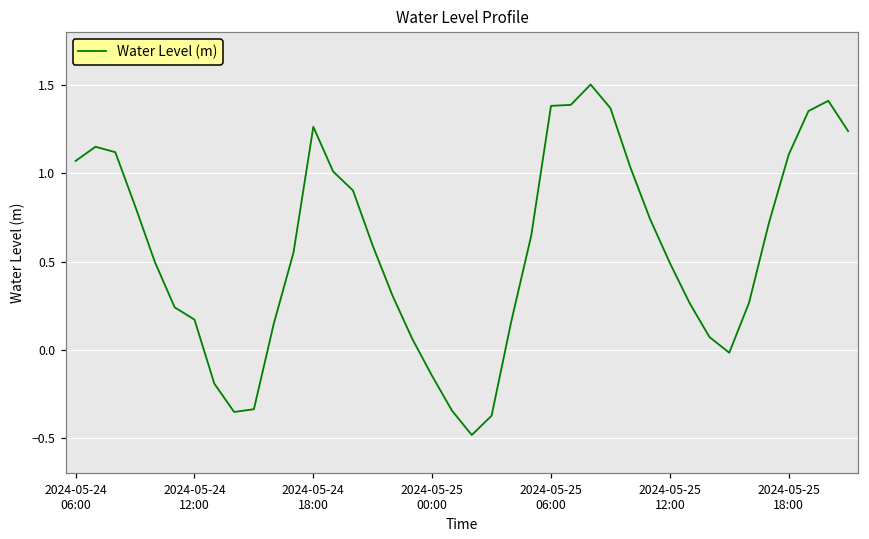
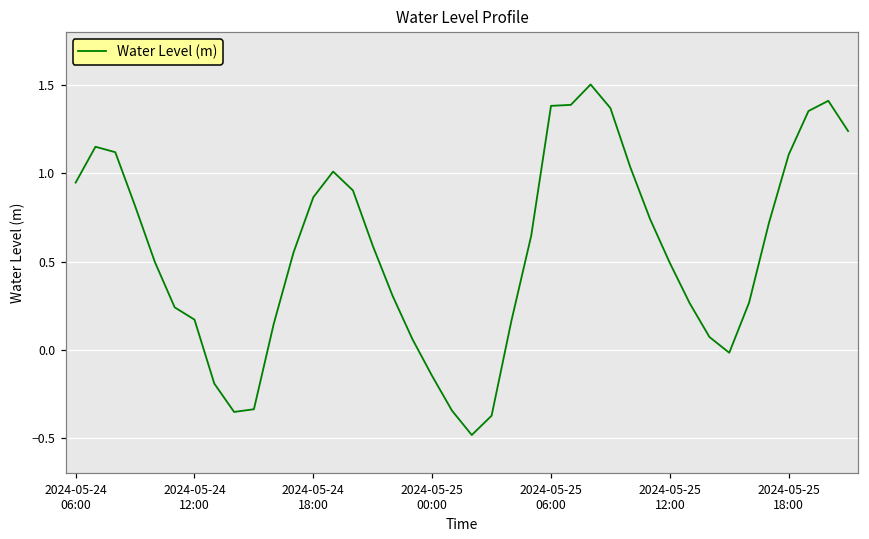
2024-05-24 06:00: 1.07 -> 0.95
2024-05-24 18:00: 1.26 -> 0.86
